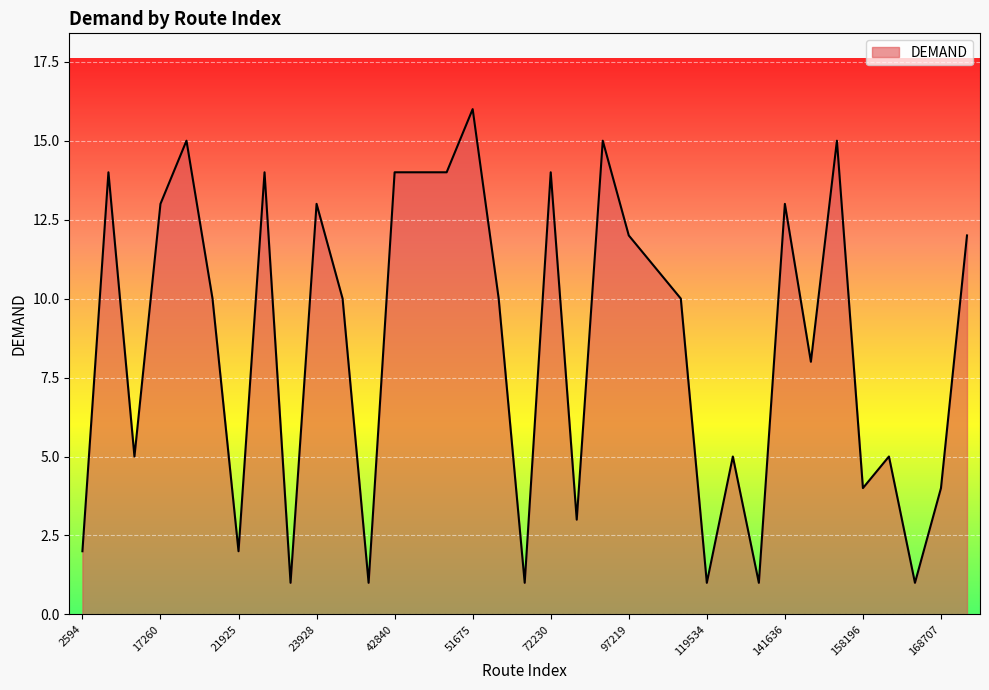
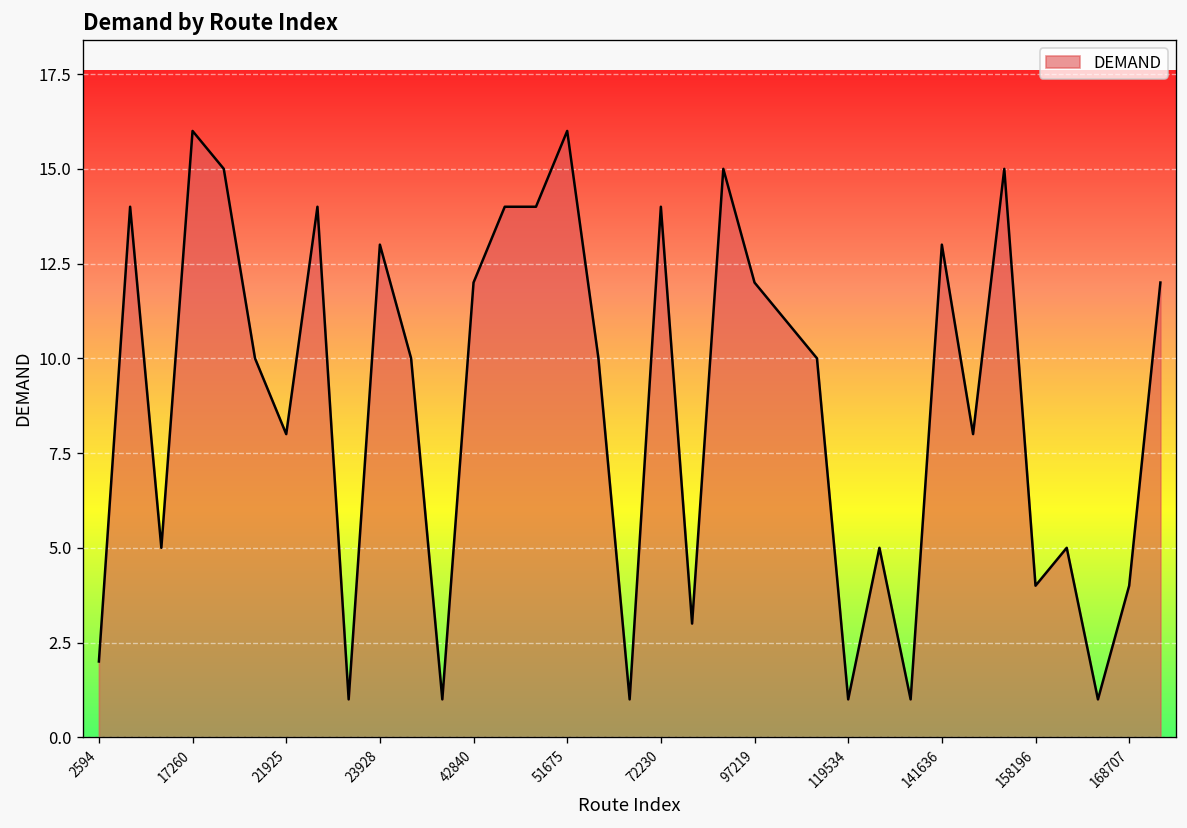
17260: 13 -> 16
21925: 2 -> 8
42840: 14 -> 12
